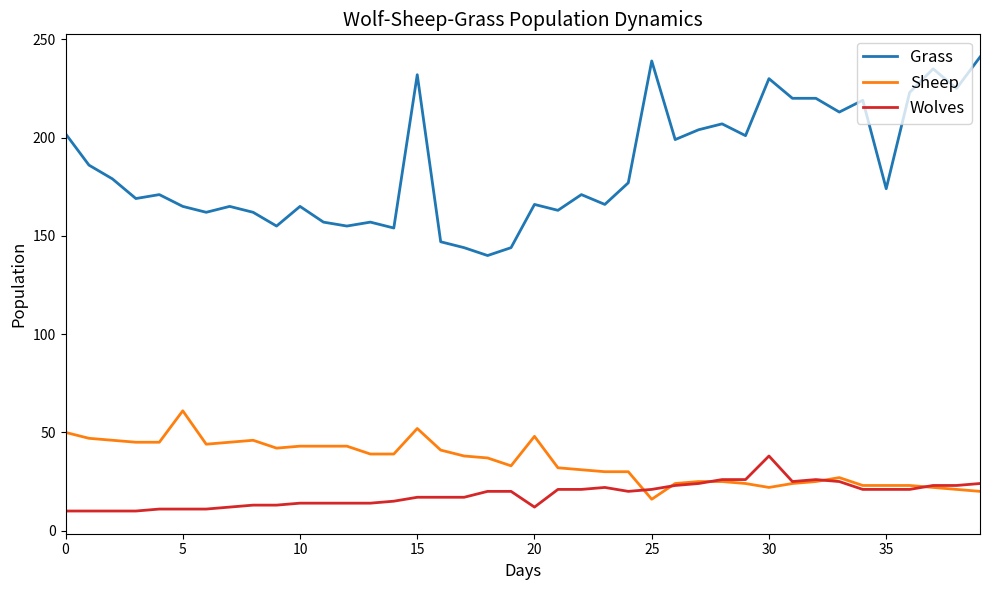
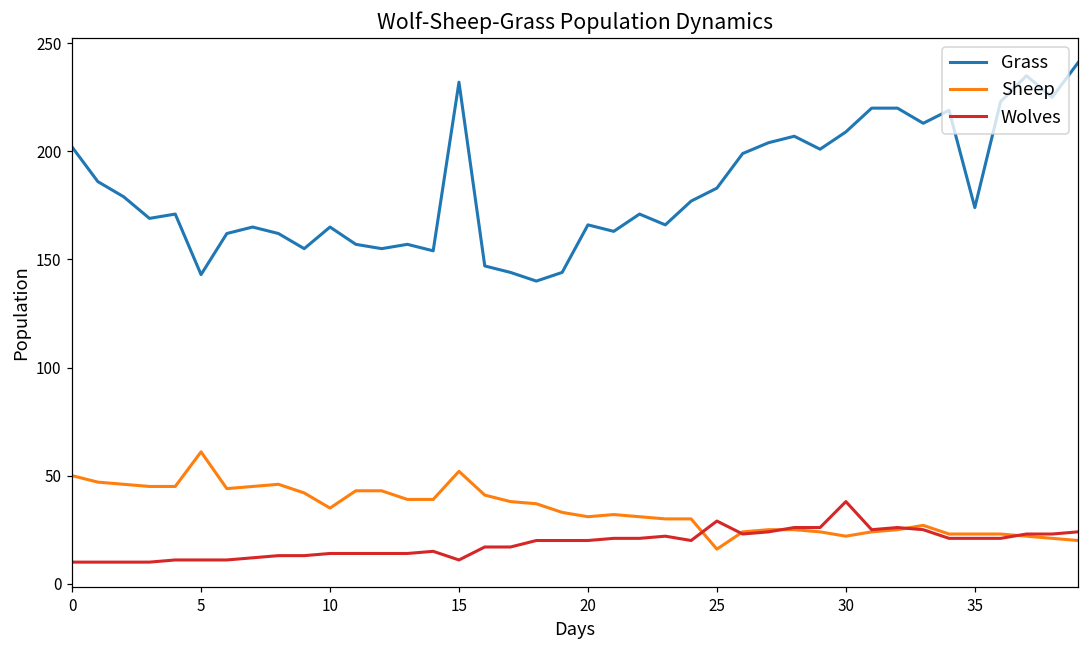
Grass, 5: 165 -> 143
Sheep, 10: 43 -> 35
Wolves, 15: 17 -> 11
Sheep, 20: 48 -> 31
Wolves, 20: 12 -> 20
Grass, 25: 239 -> 183
Wolves, 25: 21 -> 29
Grass, 30: 230 -> 209
